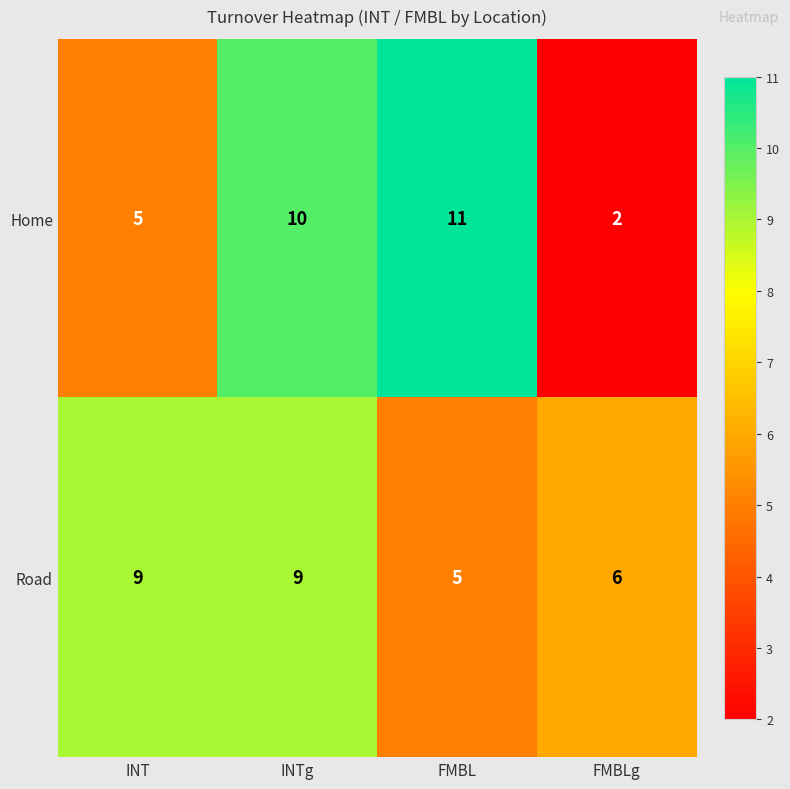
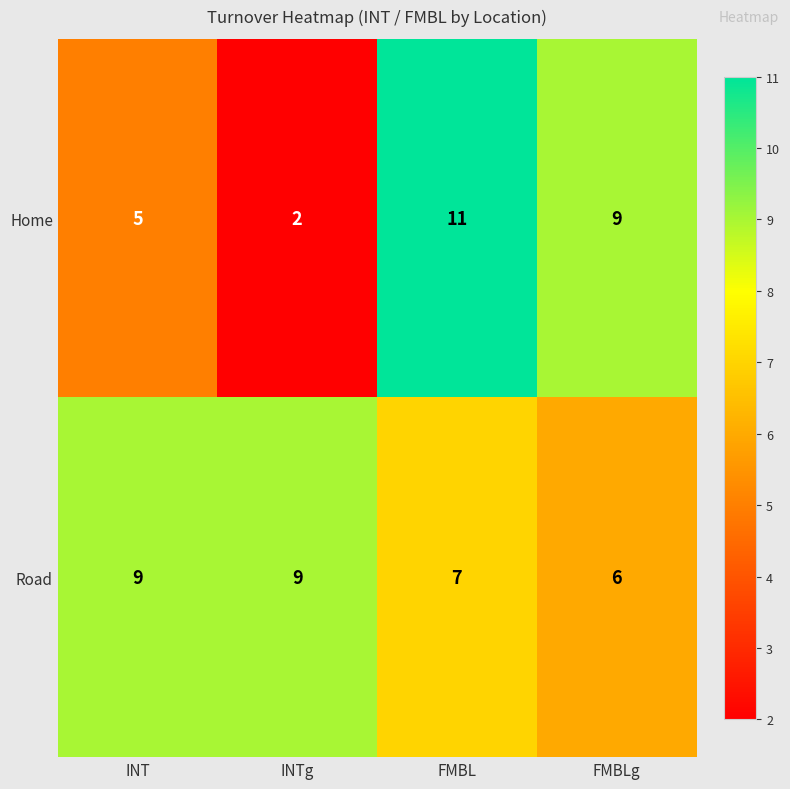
Home, INTg: 10 -> 2
Home, FMBLg: 2 -> 9
Road, FMBL: 5 -> 7
